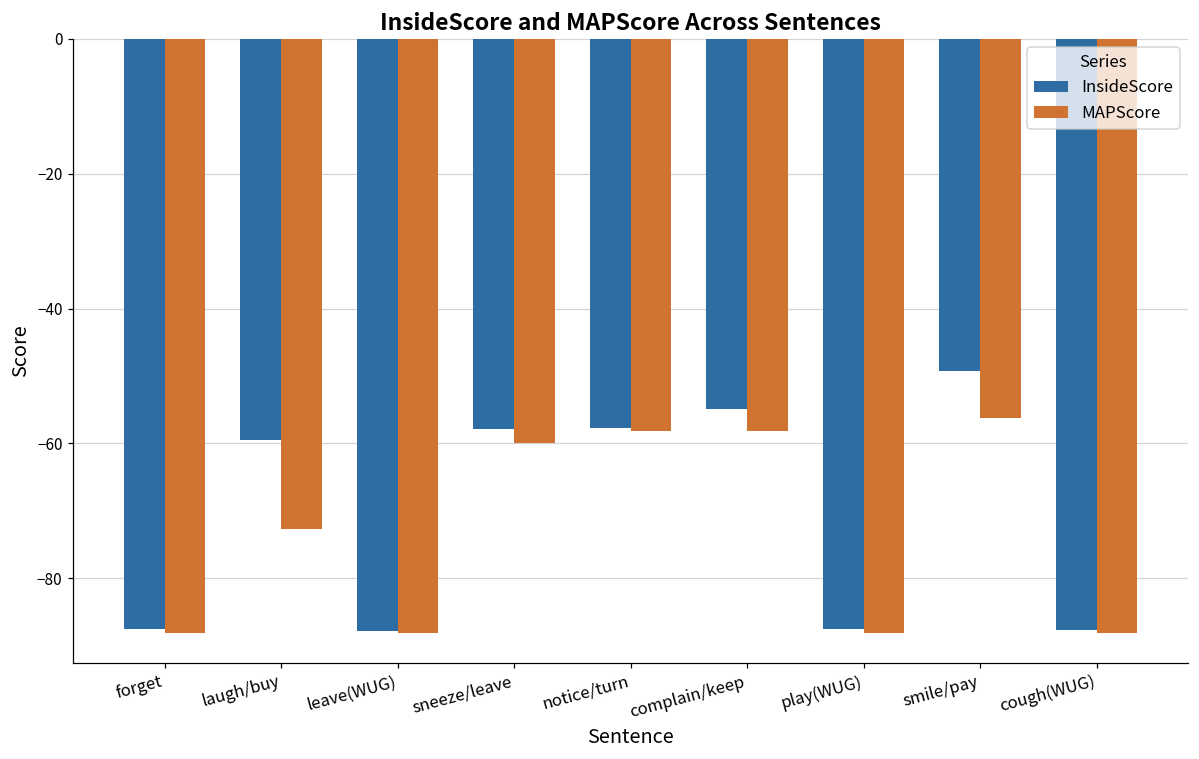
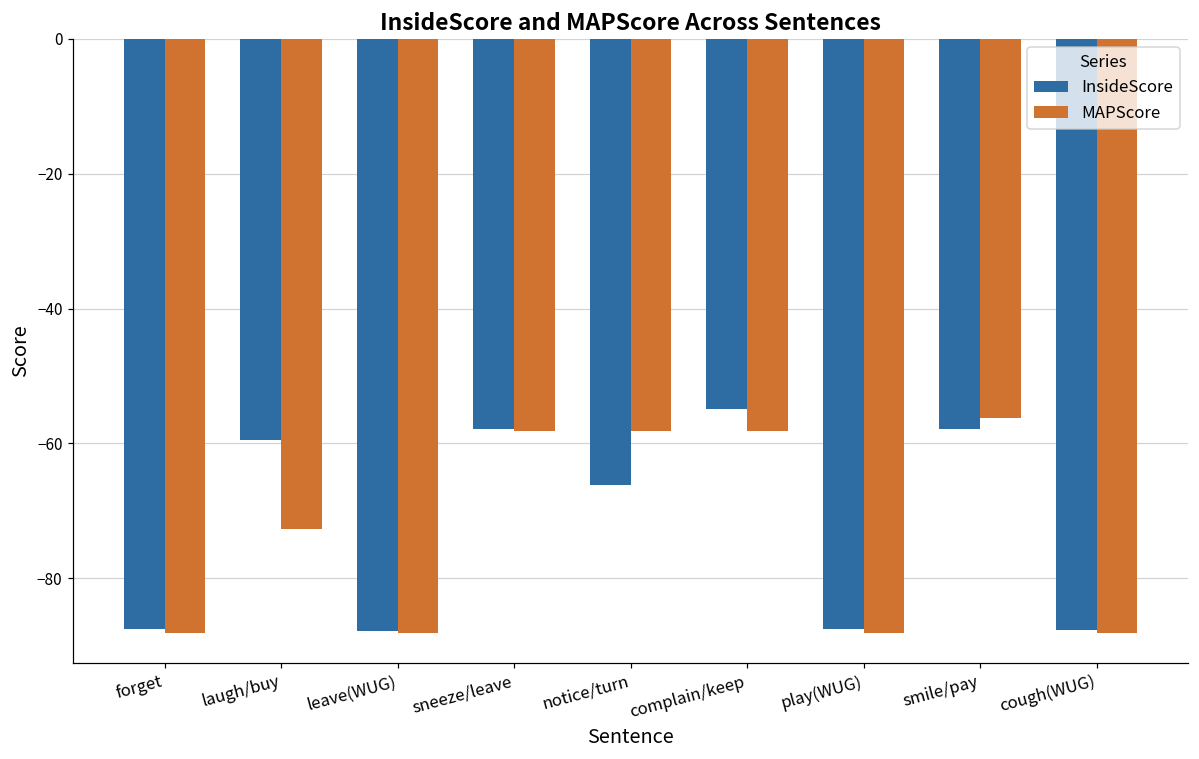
MAPScore, sneeze/leave: -60 -> -58
InsideScore, notice/turn: -58 -> -66
InsideScore, smile/pay: -49 -> -58
